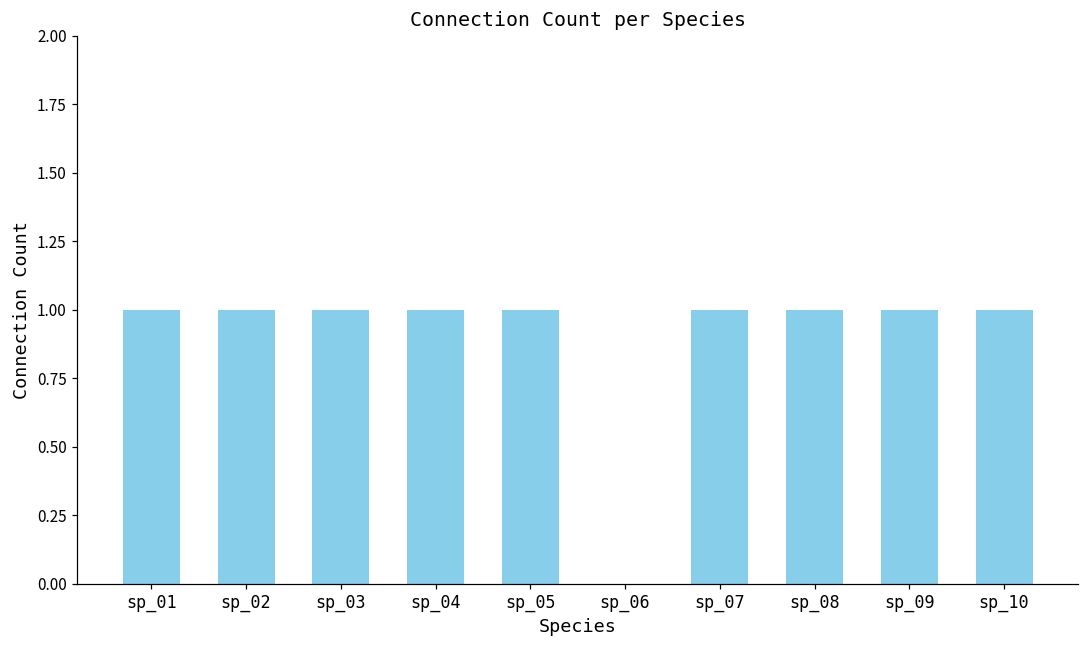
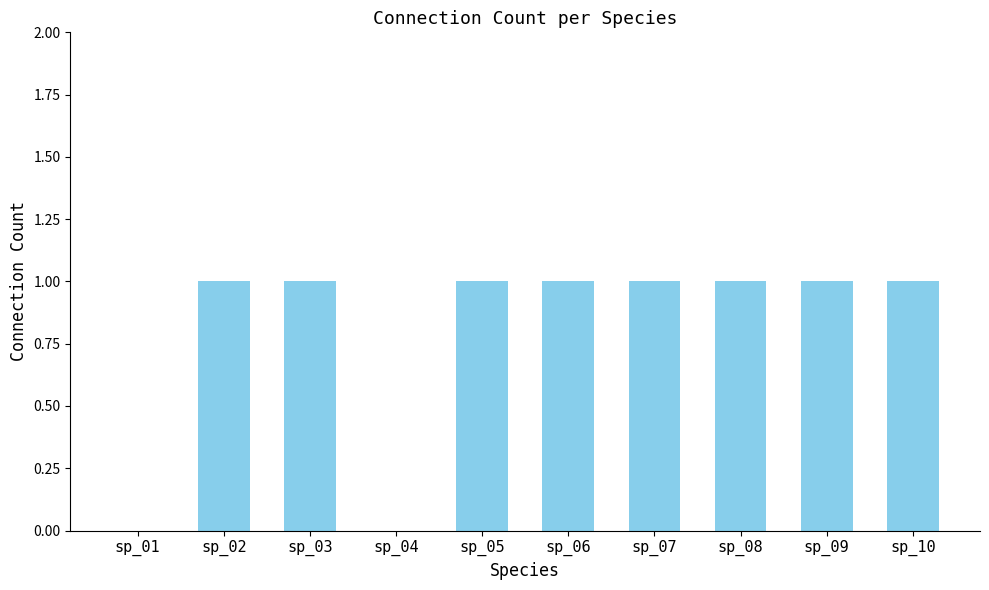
sp_01: 1 -> 0
sp_04: 1 -> 0
sp_06: 0 -> 1
